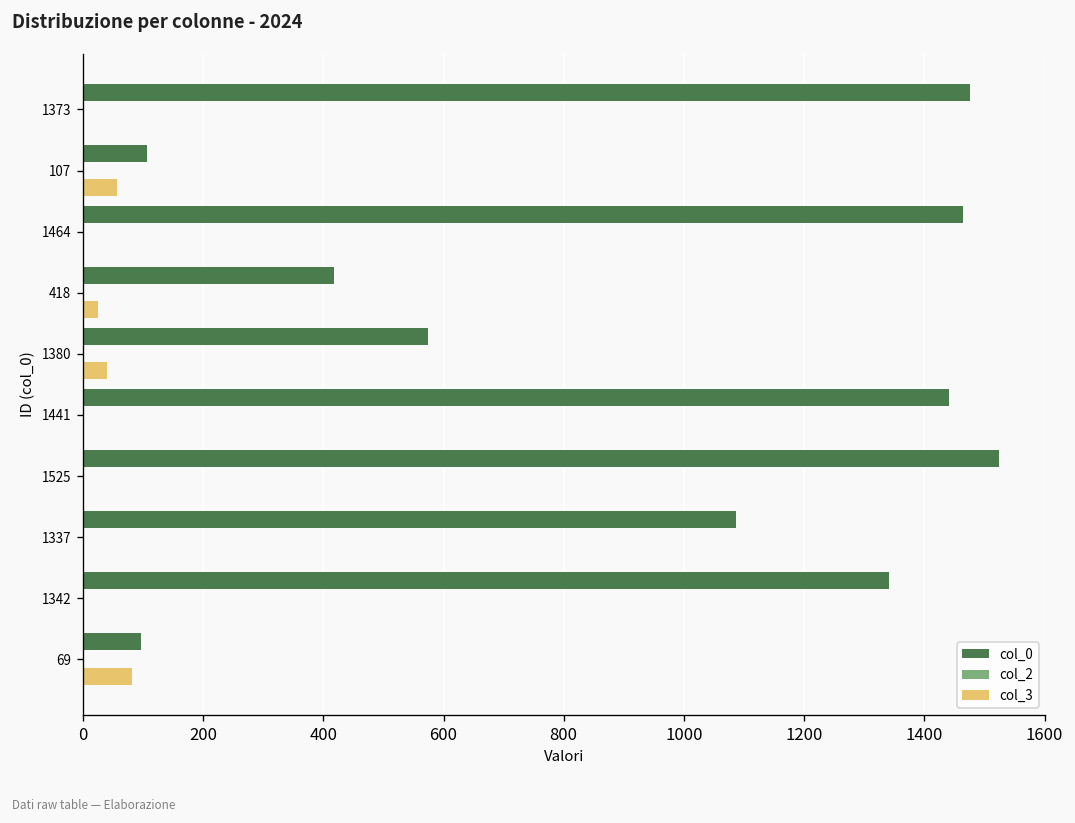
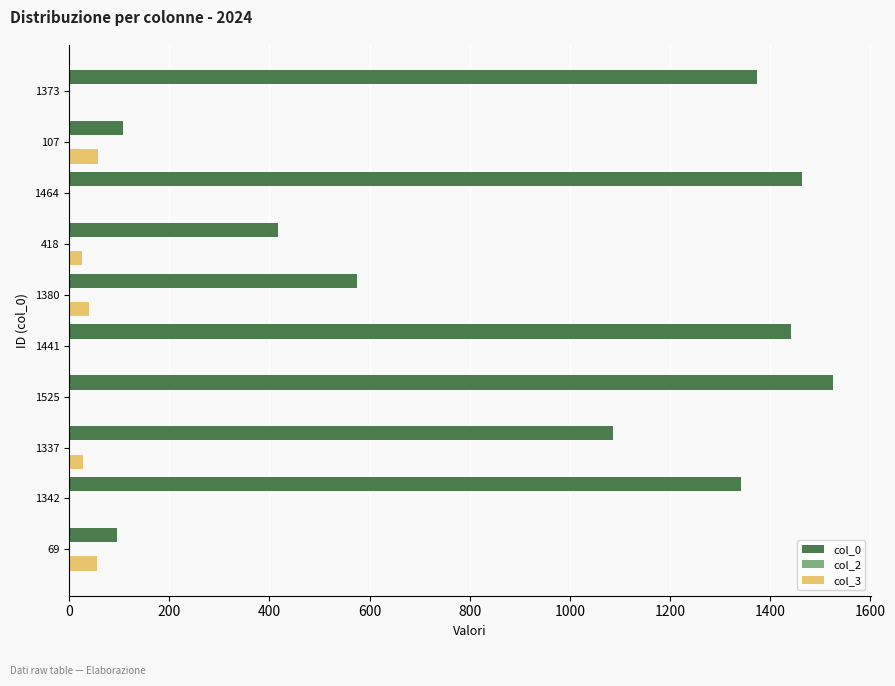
col_0, 1373: 1480 -> 1370
col_3, 1337: 0 -> 30
col_3, 69: 80 -> 60
